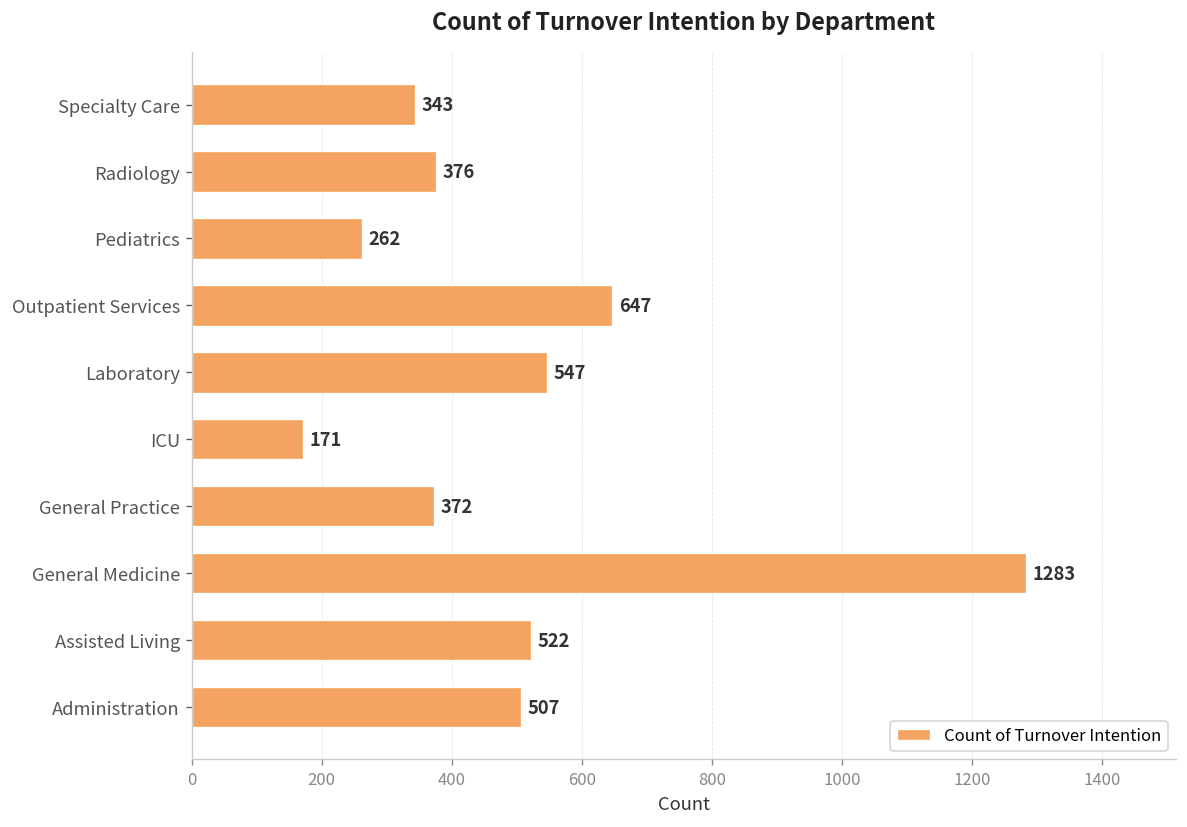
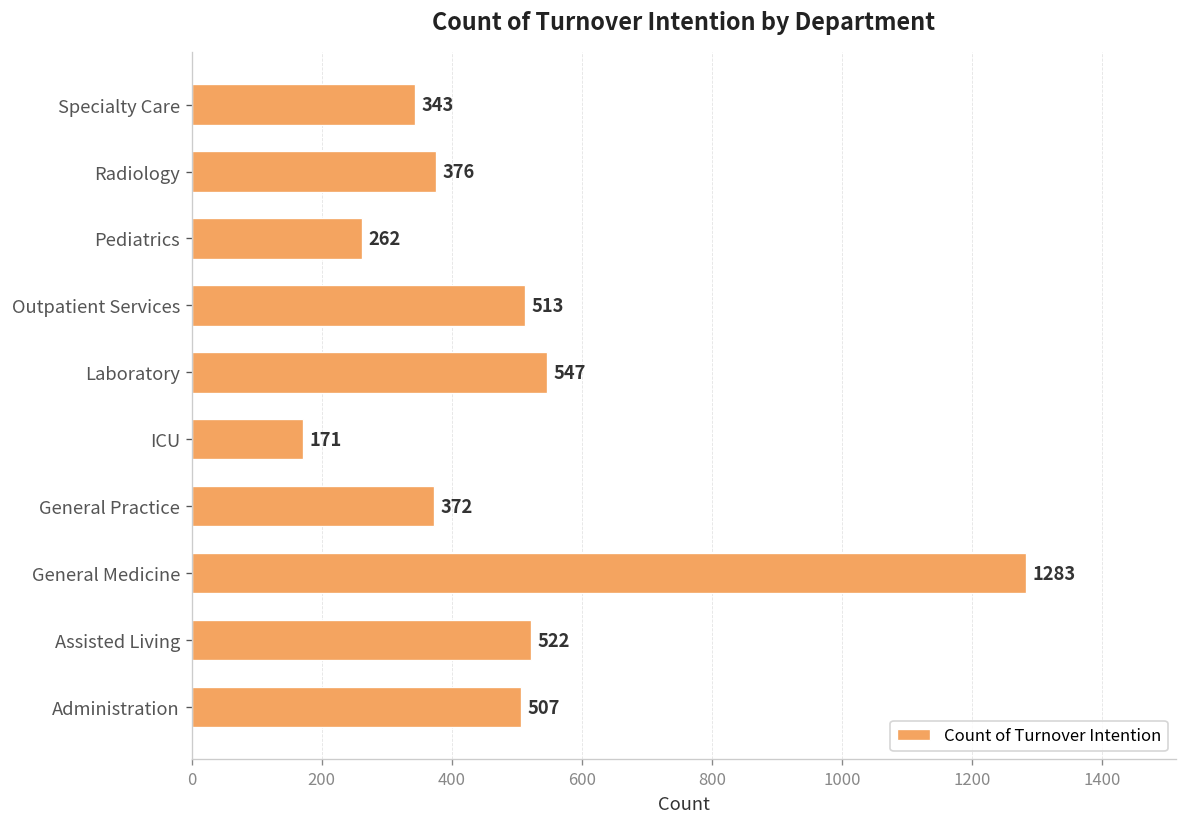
Outpatient Services: 647 -> 513
